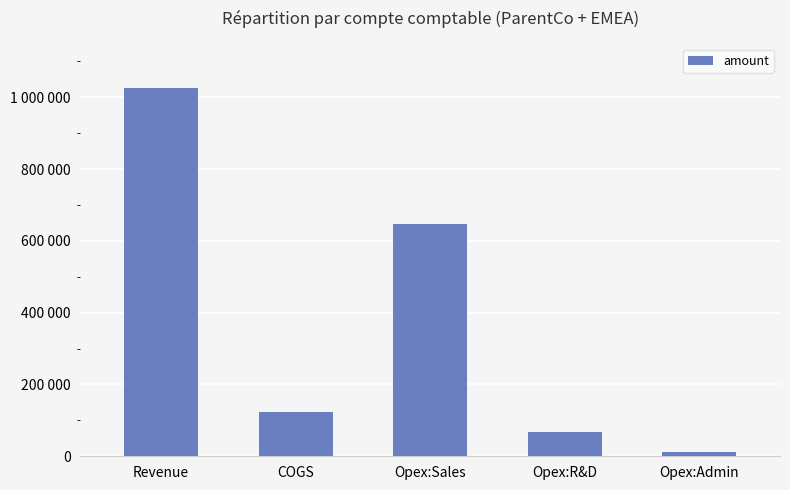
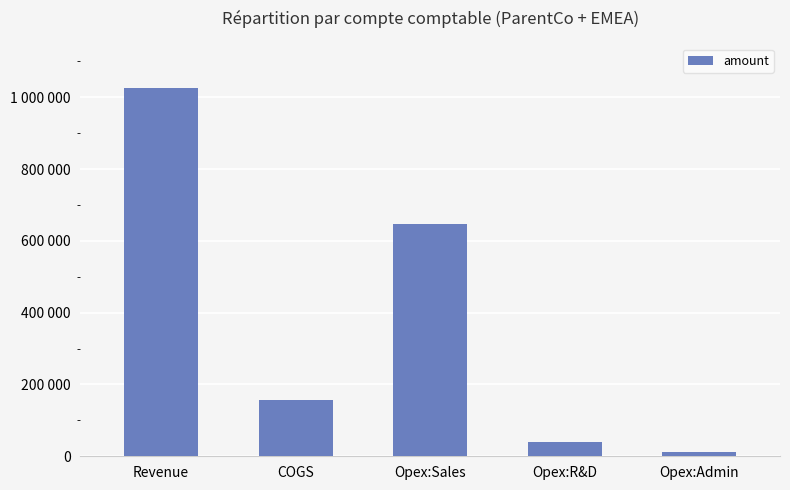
COGS: 120000 -> 160000
Opex:R&D: 70000 -> 40000
